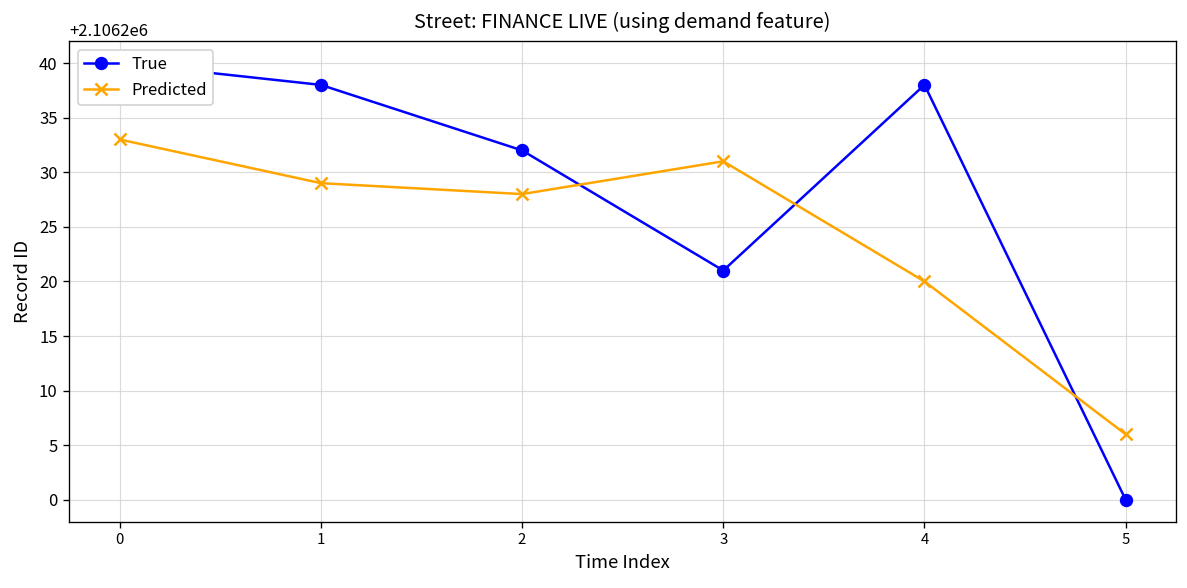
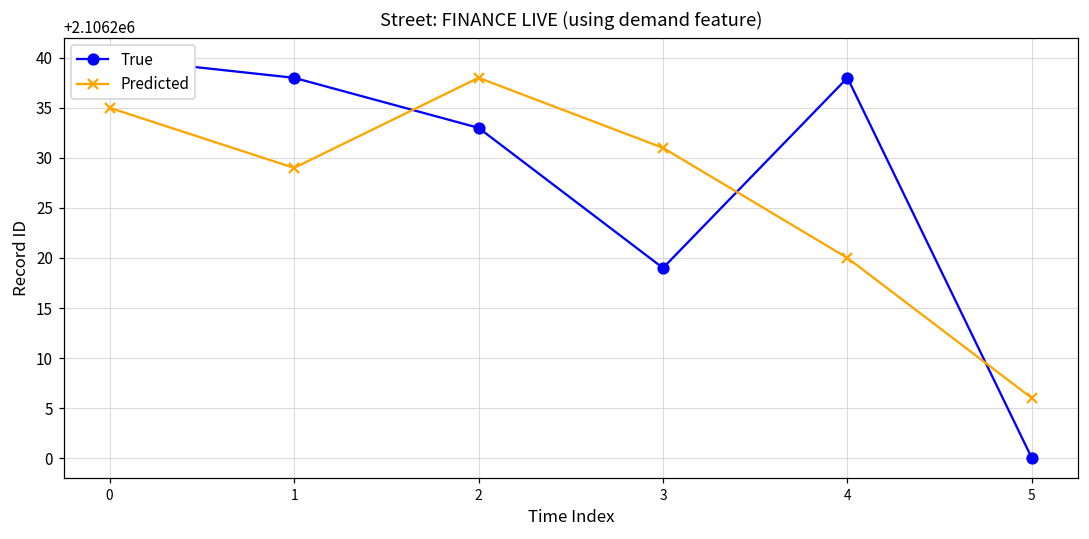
Predicted, 0: 2106233 -> 2106235
True, 2: 2106232 -> 2106233
Predicted, 2: 2106228 -> 2106238
True, 3: 2106221 -> 2106219
